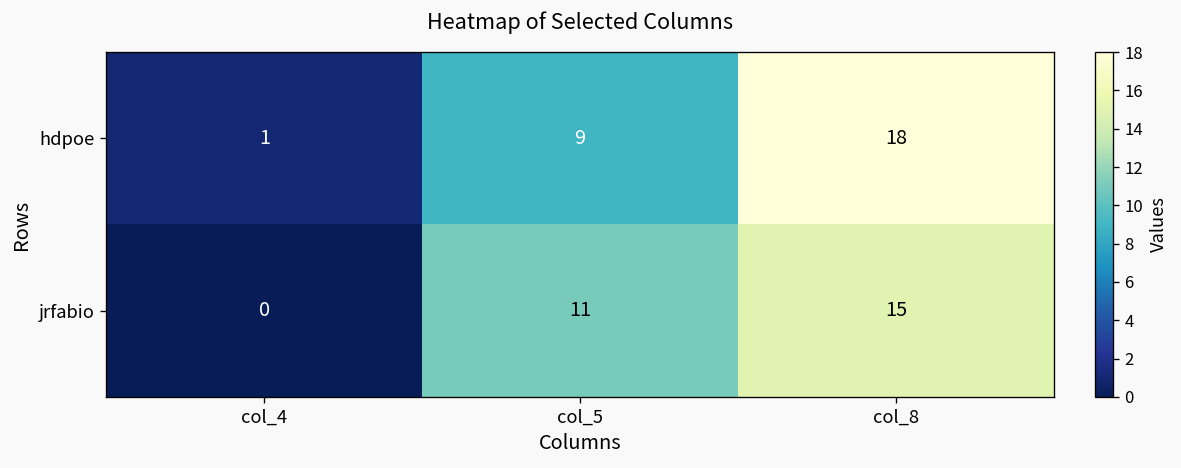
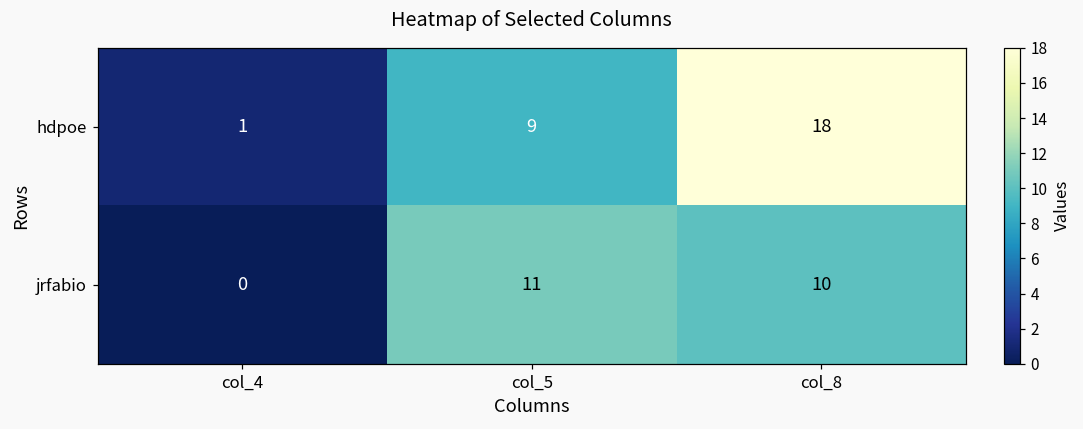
jrfabio, col_8: 15 -> 10
